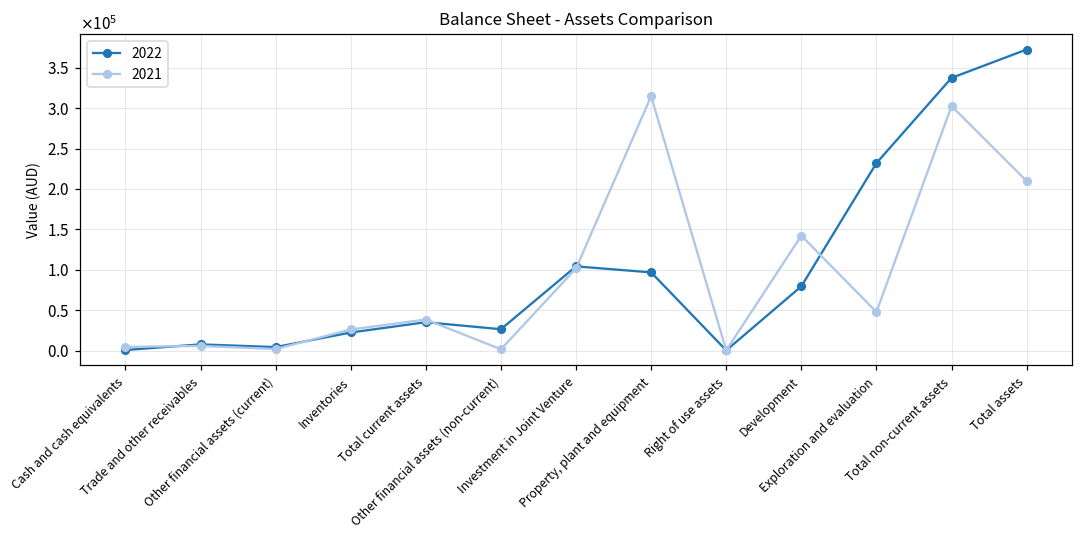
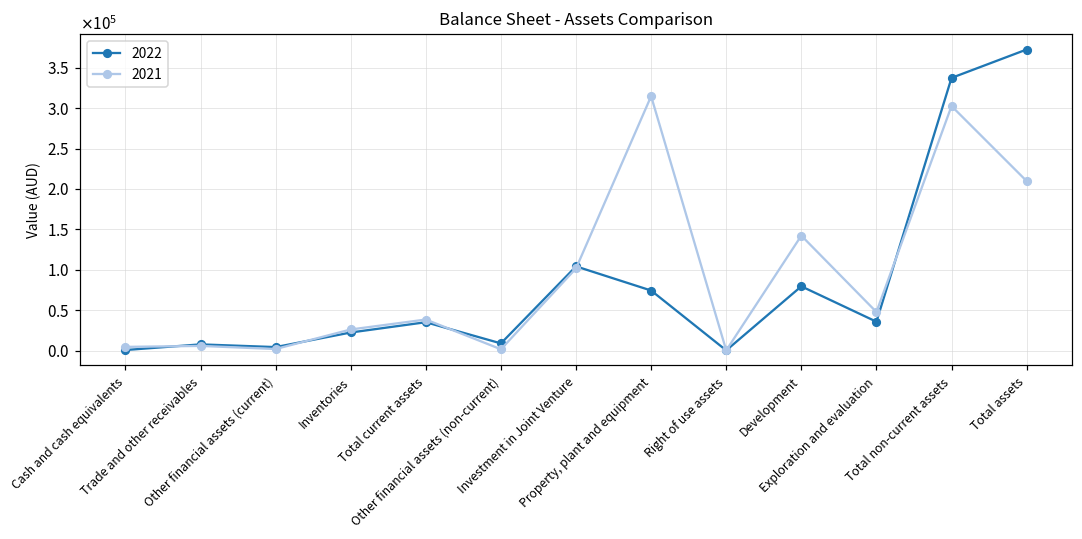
2022, Other financial assets (non-current): 30000 -> 10000
2022, Property, plant and equipment: 100000 -> 70000
2022, Exploration and evaluation: 230000 -> 40000
